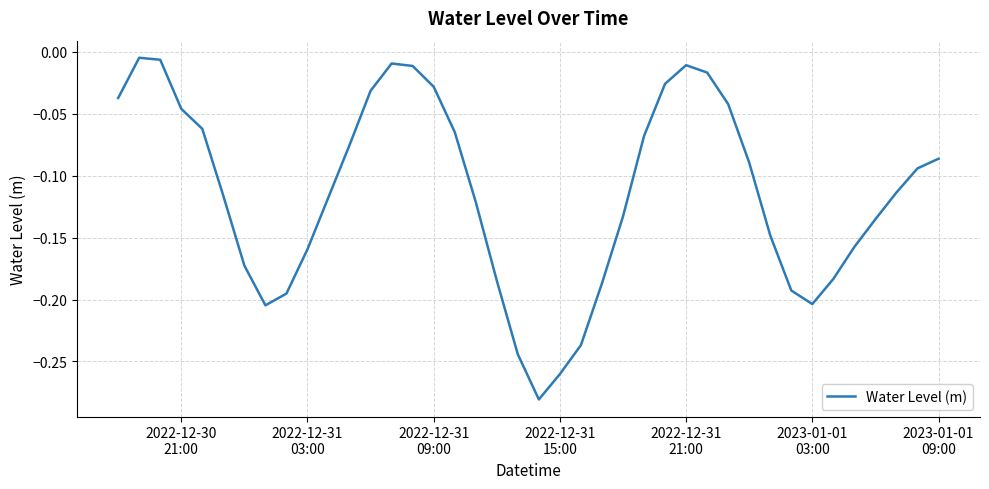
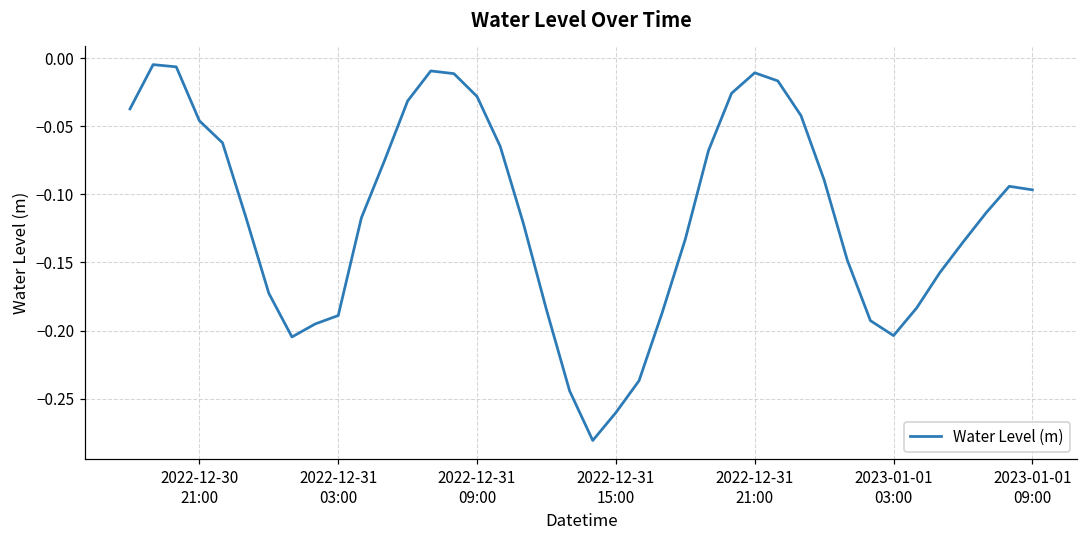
2022-12-31 03:00: -0.159 -> -0.189
2023-01-01 09:00: -0.086 -> -0.097
